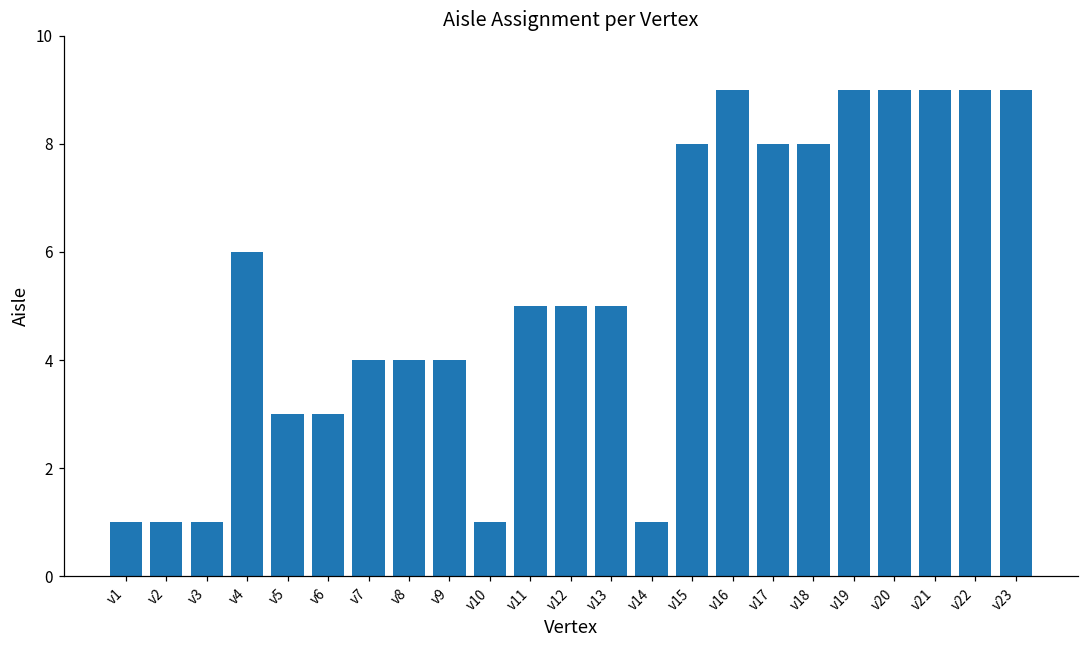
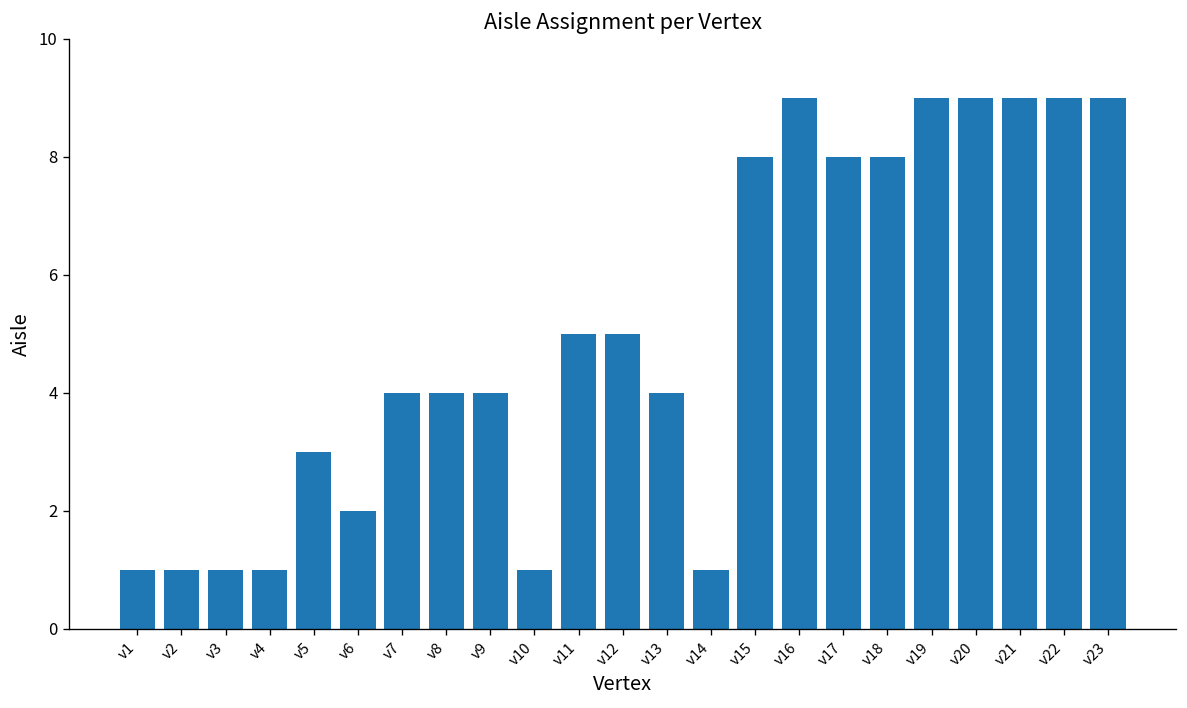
v4: 6 -> 1
v6: 3 -> 2
v13: 5 -> 4
